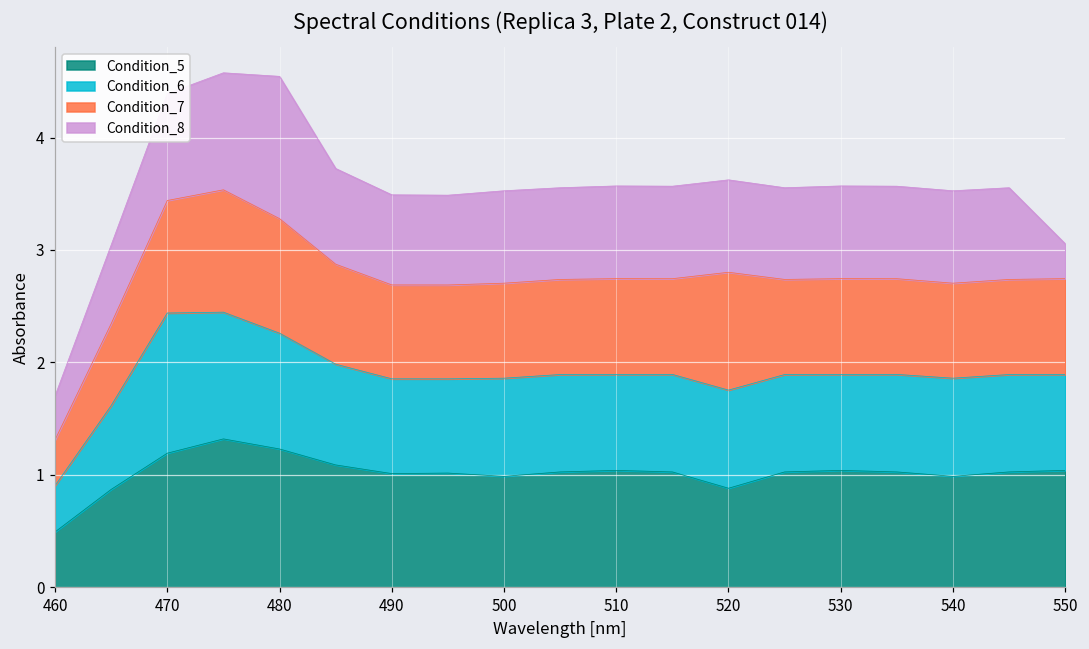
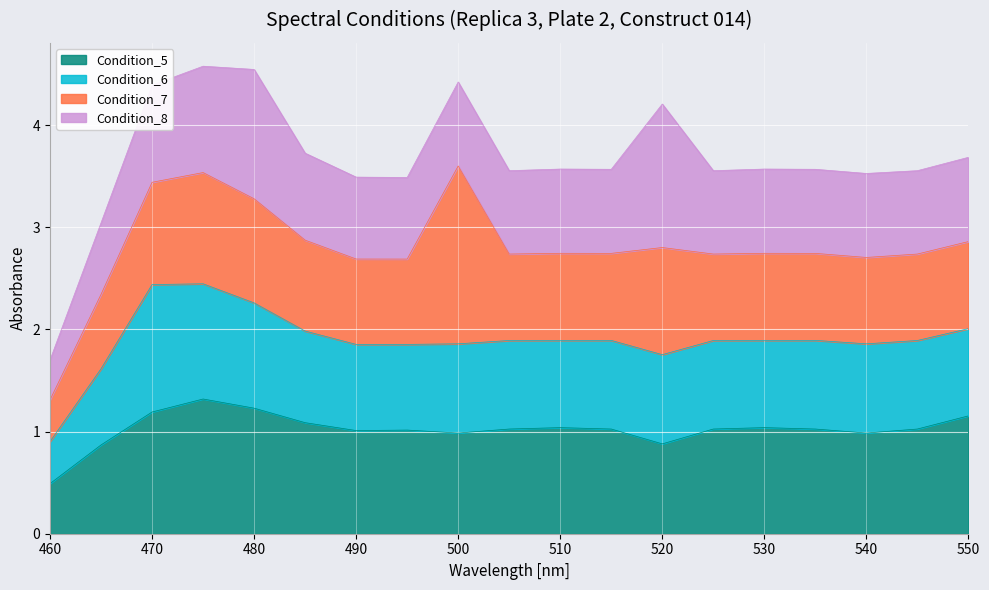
Condition_7, 500: 0.85 -> 1.74
Condition_8, 520: 0.82 -> 1.40
Condition_5, 550: 1.04 -> 1.15
Condition_8, 550: 0.31 -> 0.82
